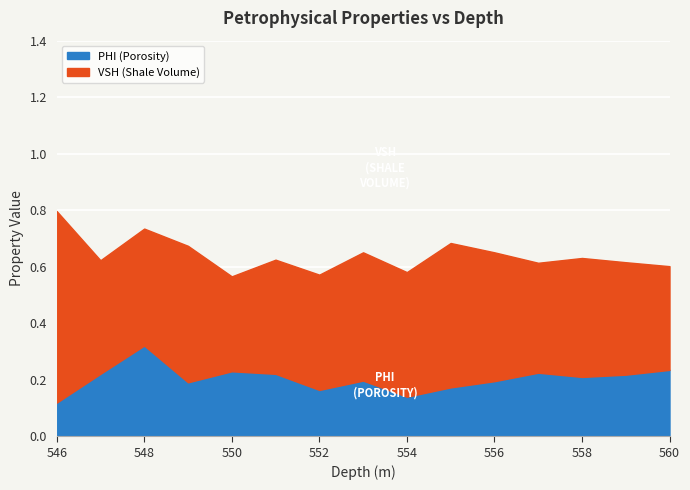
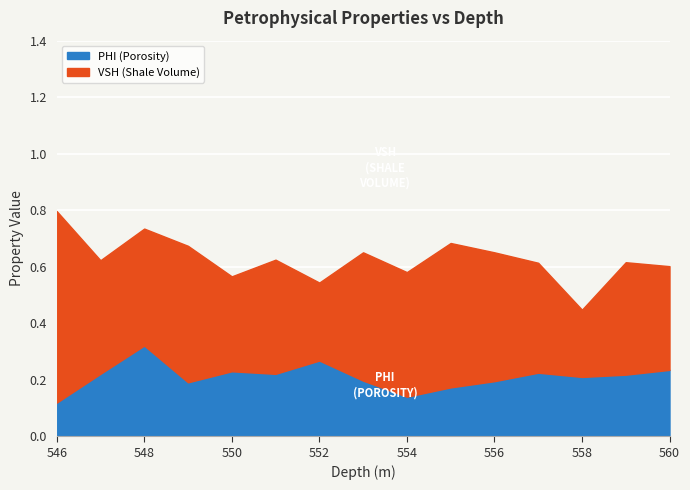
PHI (Porosity), 552: 0.16 -> 0.27
VSH (Shale Volume), 552: 0.41 -> 0.28
VSH (Shale Volume), 558: 0.42 -> 0.24
